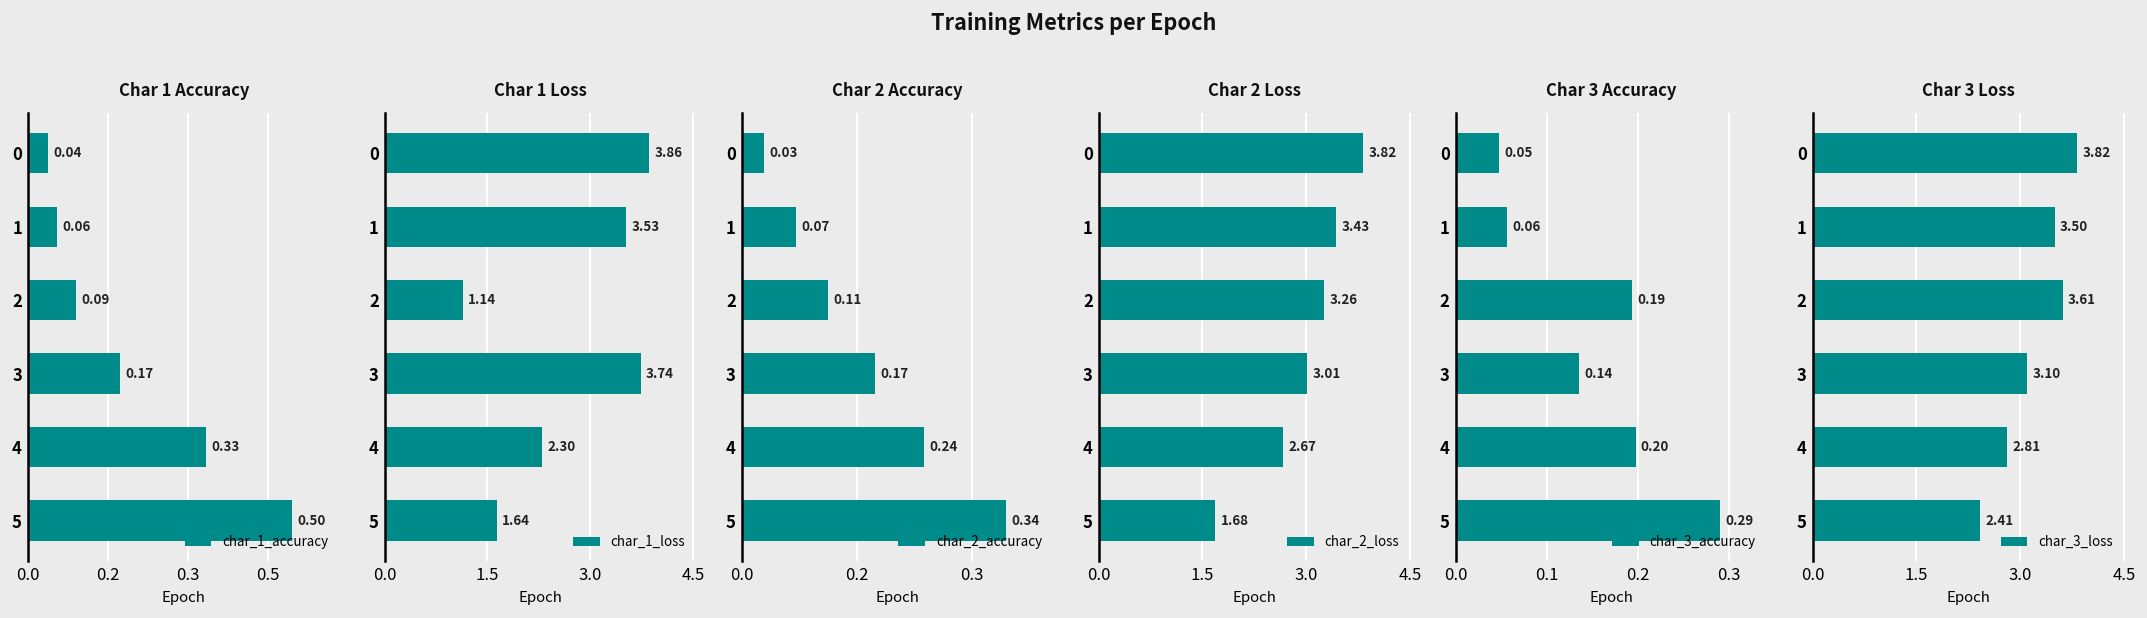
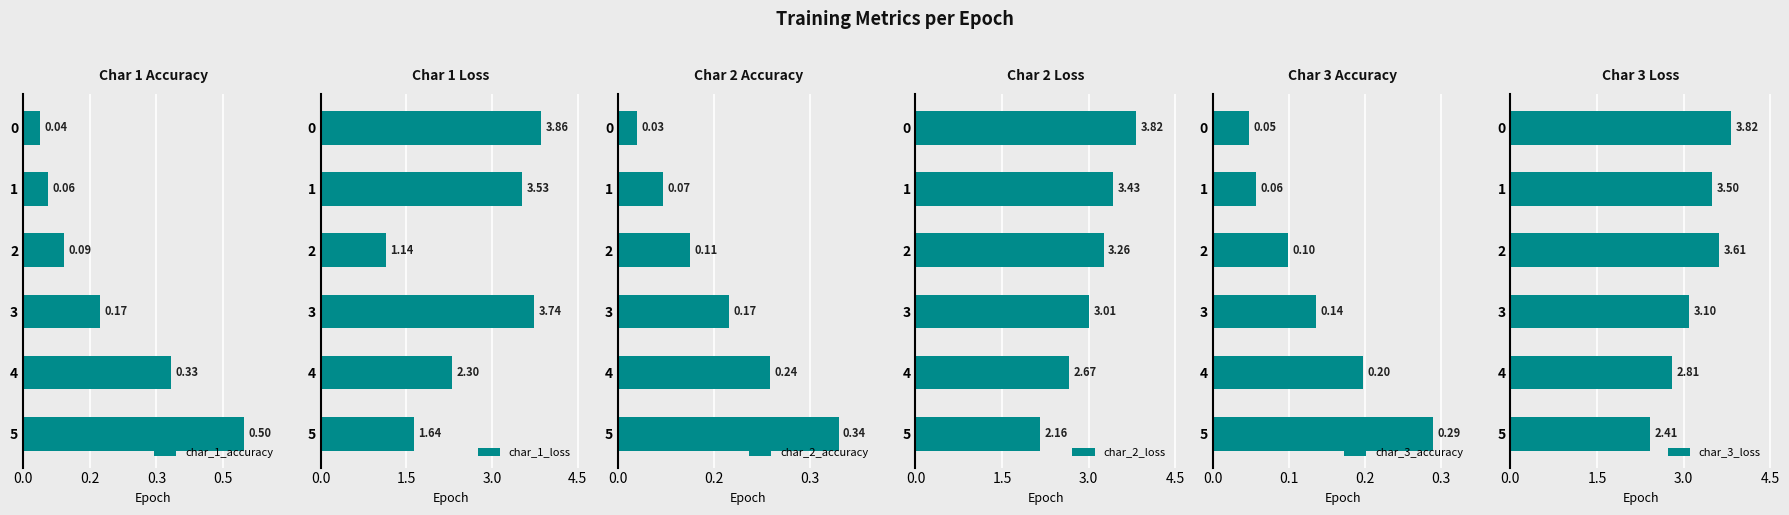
Char 2 Loss, 5: 1.68 -> 2.16
Char 3 Accuracy, 2: 0.19 -> 0.10
